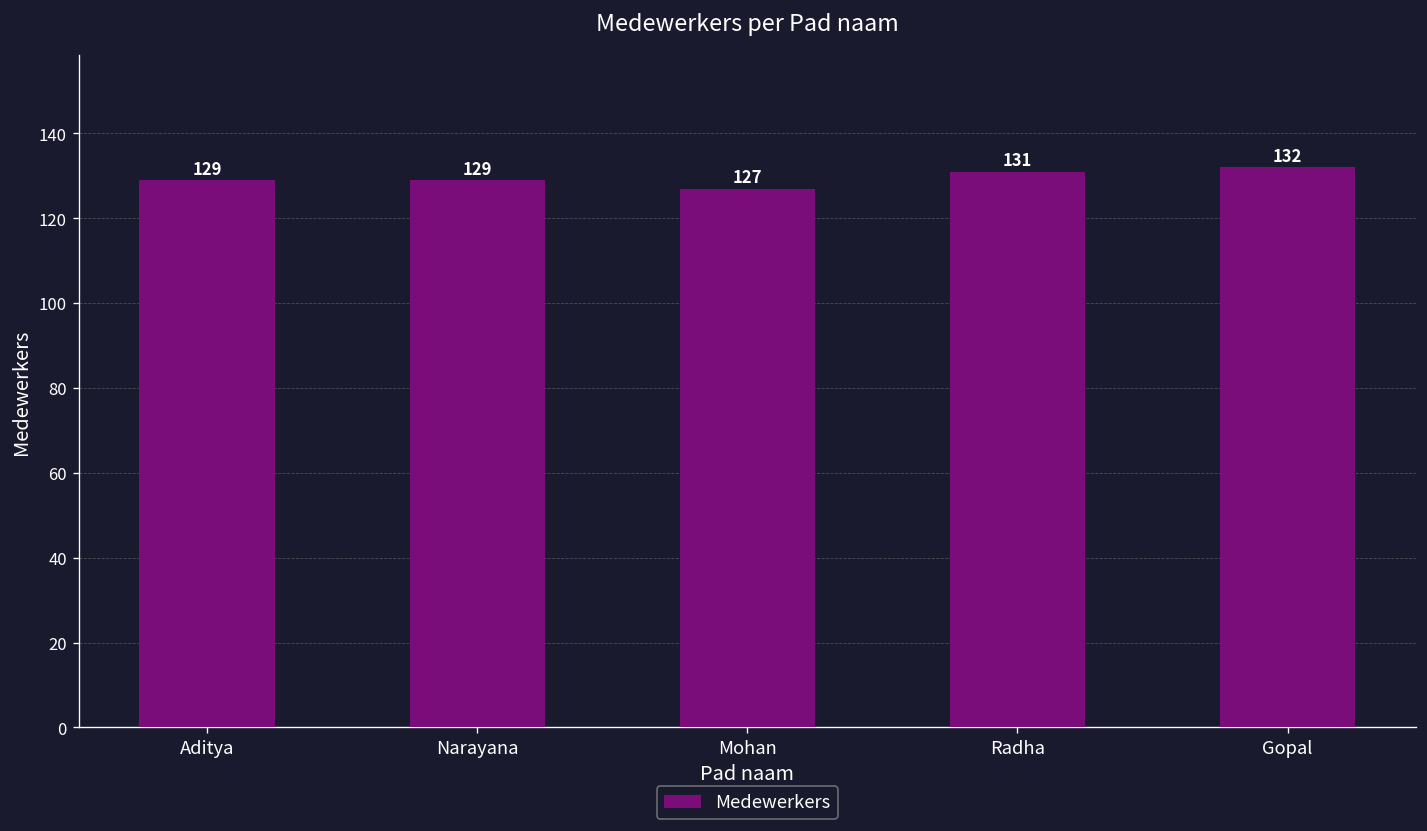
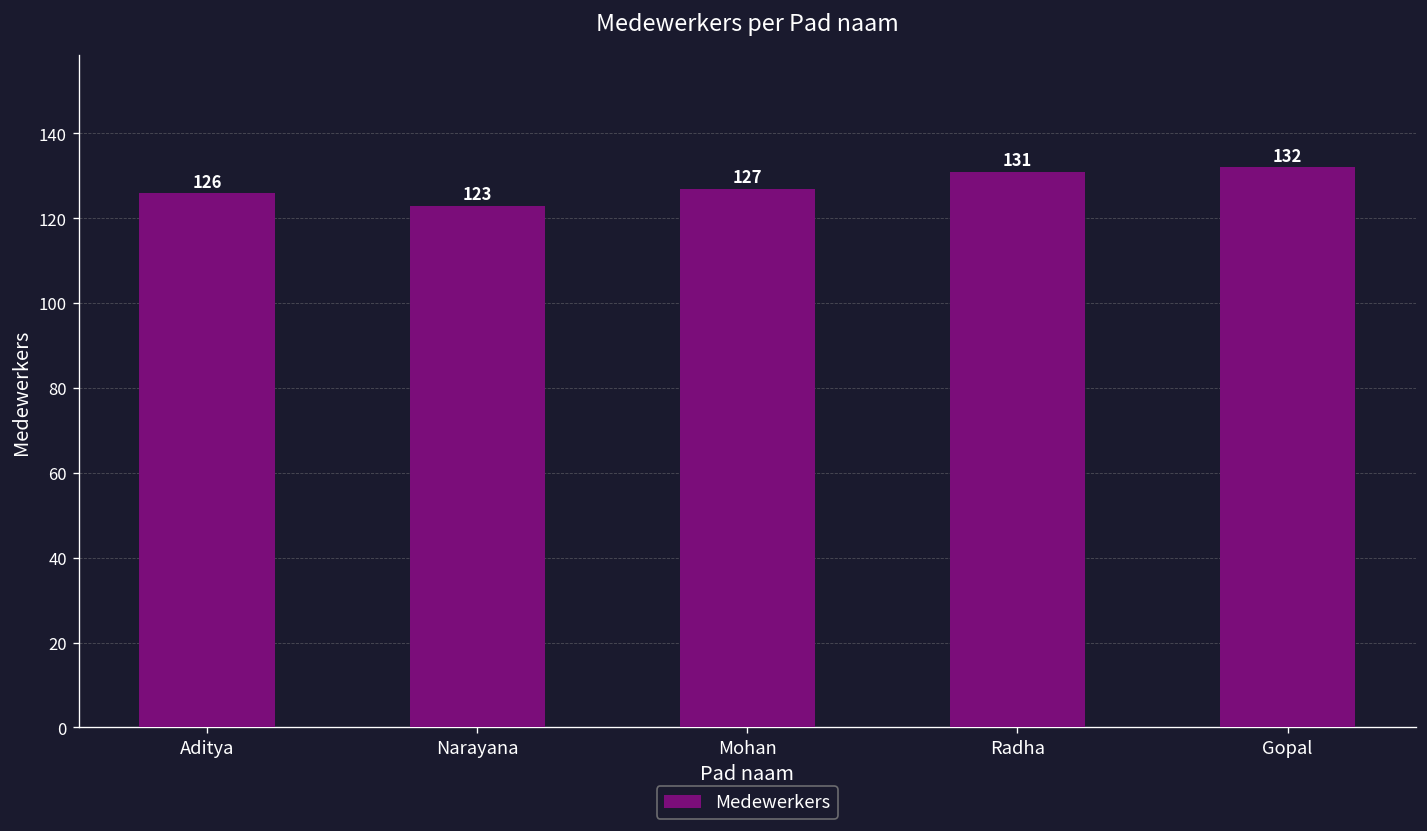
Aditya: 129 -> 126
Narayana: 129 -> 123
